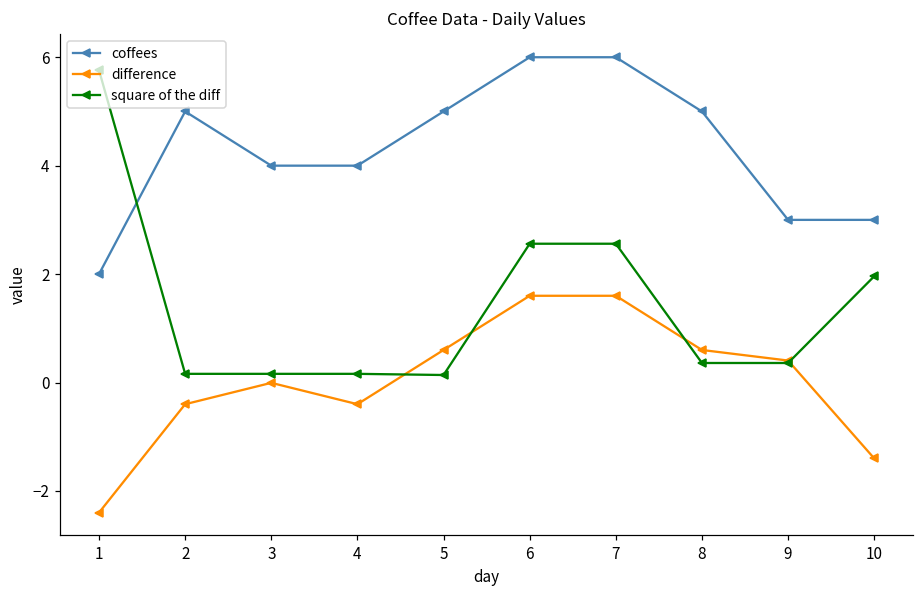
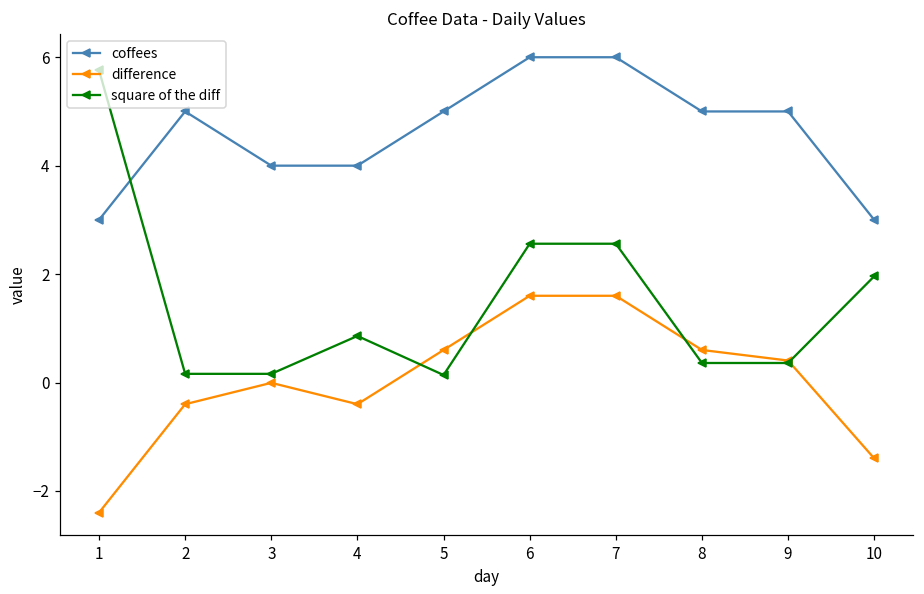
coffees, 1: 2 -> 3
square of the diff, 4: 0.2 -> 0.9
coffees, 9: 3 -> 5
